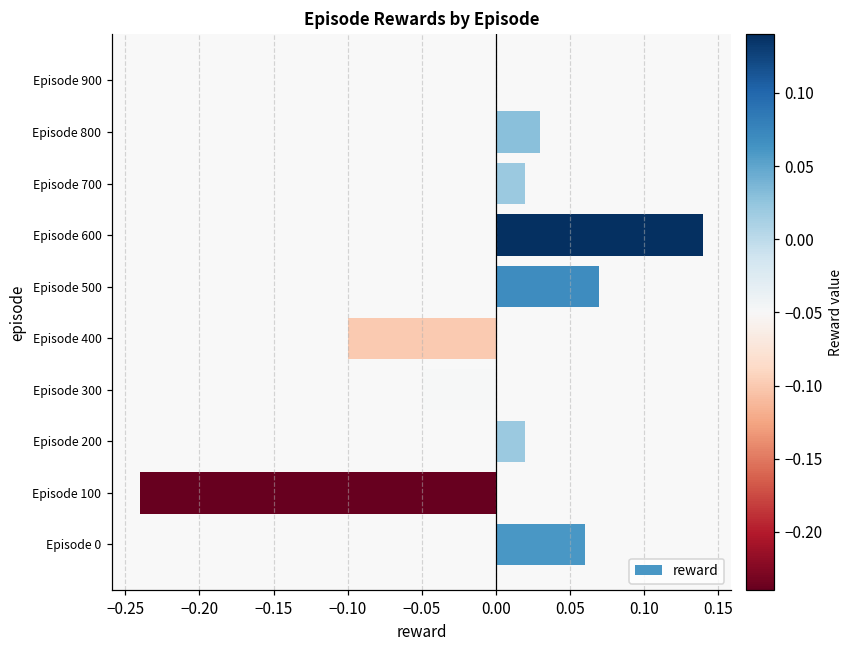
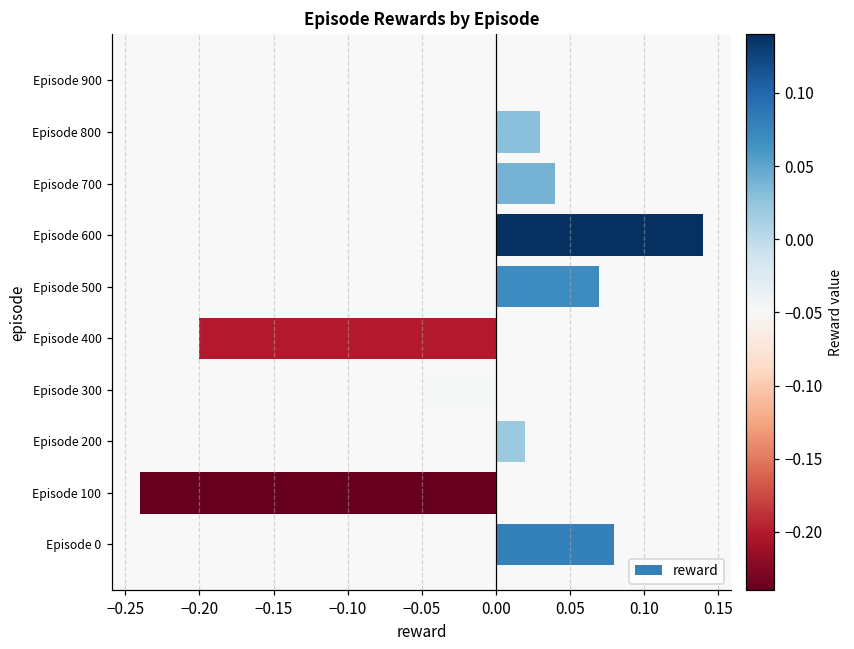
Episode 700: 0.02 -> 0.04
Episode 400: -0.1 -> -0.2
Episode 0: 0.06 -> 0.08
